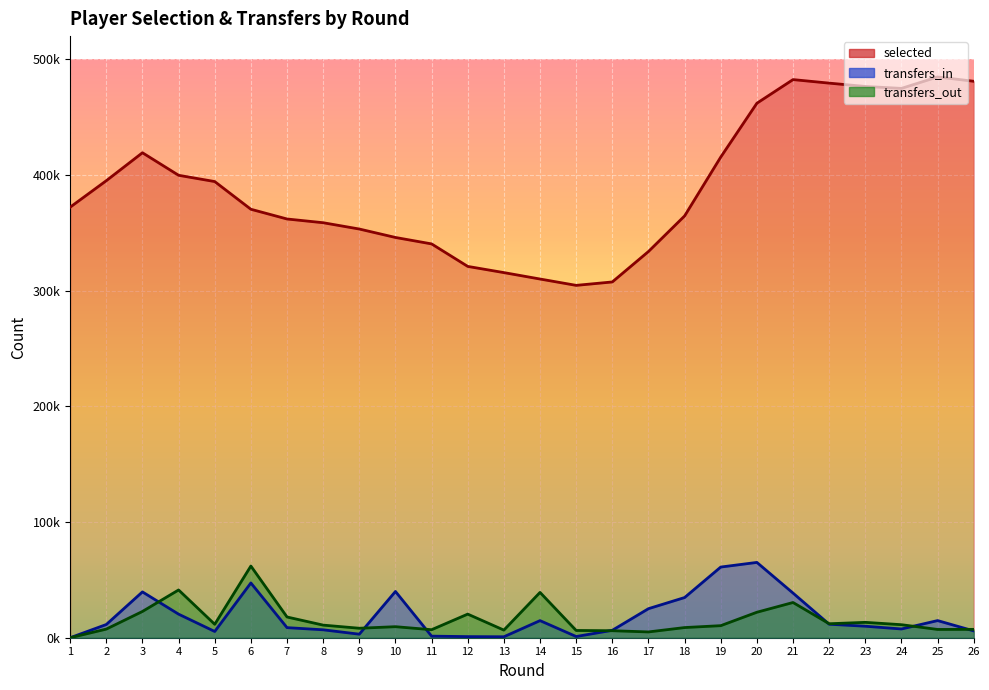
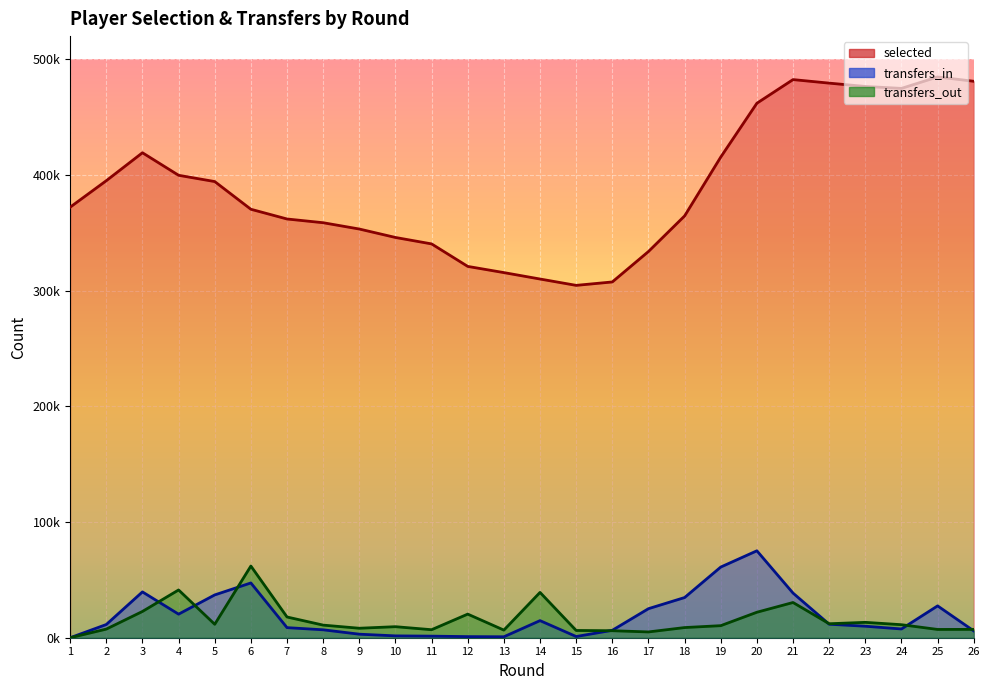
transfers_in, 5: 5000 -> 37000
transfers_in, 10: 40000 -> 2000
transfers_in, 20: 65000 -> 75000
transfers_in, 25: 15000 -> 28000
